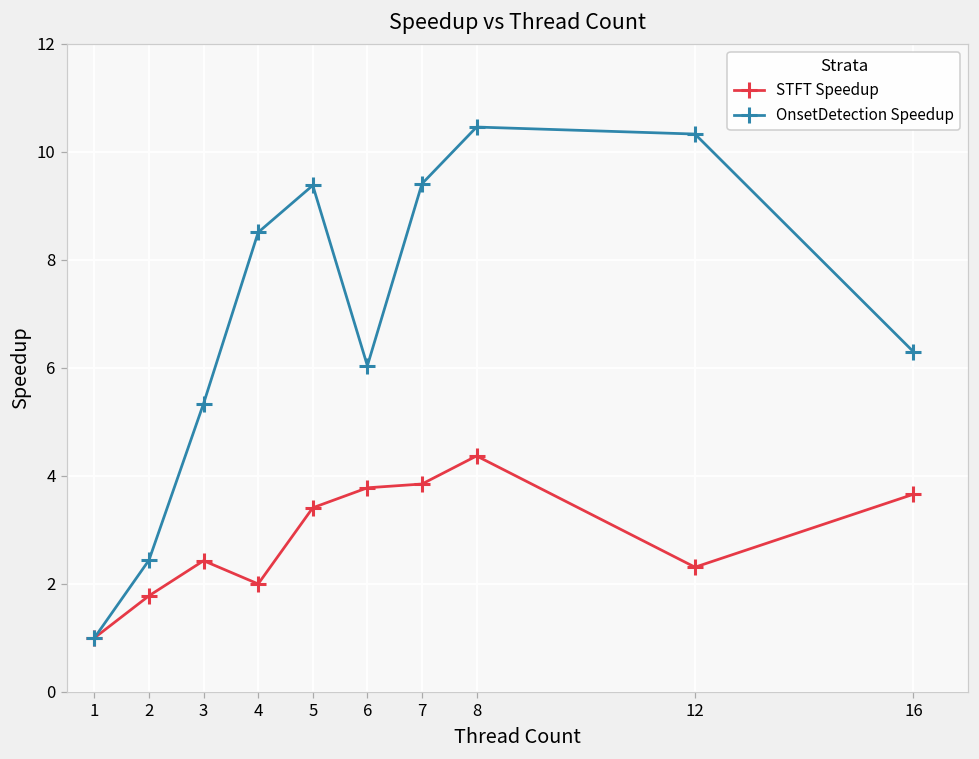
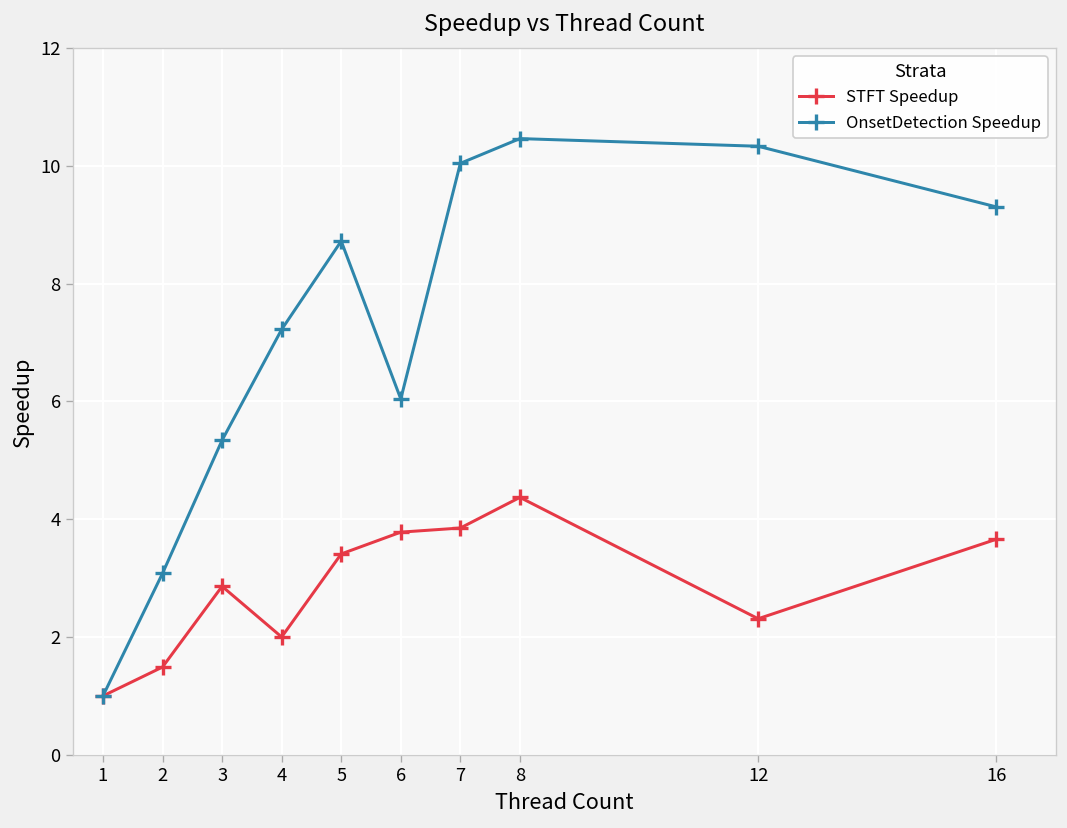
STFT Speedup, 2: 1.8 -> 1.5
OnsetDetection Speedup, 2: 2.4 -> 3.1
STFT Speedup, 3: 2.4 -> 2.9
OnsetDetection Speedup, 4: 8.5 -> 7.2
OnsetDetection Speedup, 5: 9.4 -> 8.7
OnsetDetection Speedup, 7: 9.4 -> 10.0
OnsetDetection Speedup, 16: 6.3 -> 9.3
